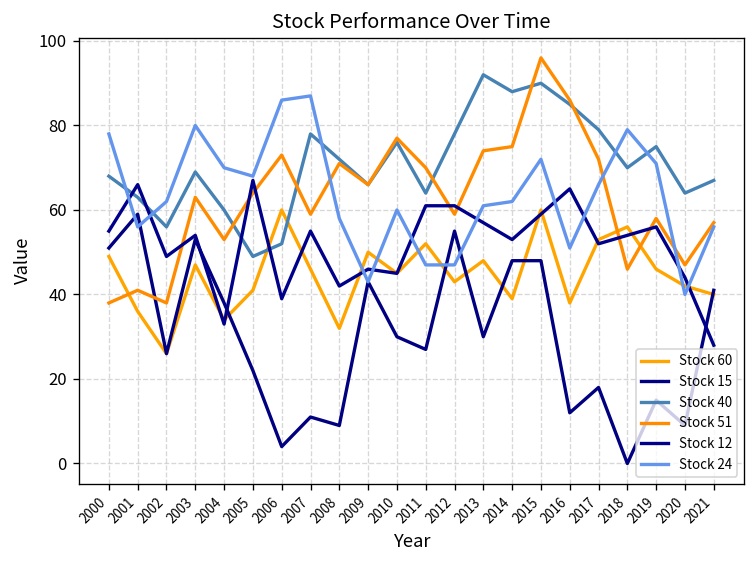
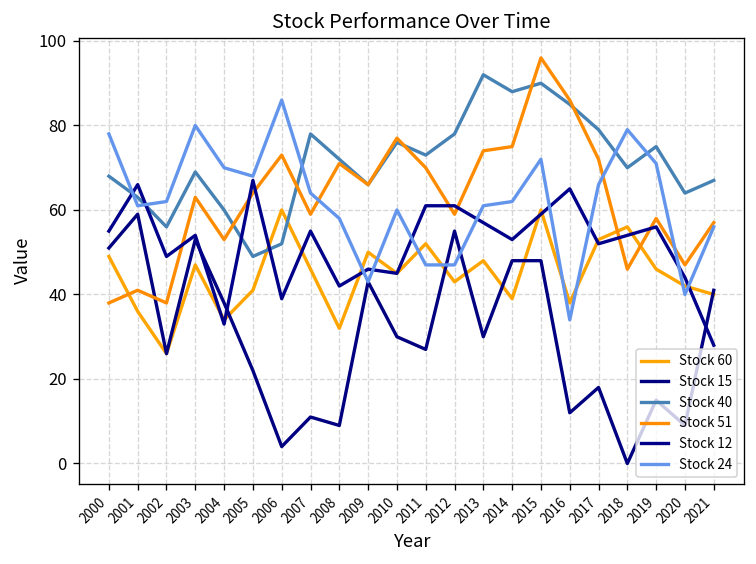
Stock 24, 2001: 56 -> 61
Stock 24, 2007: 87 -> 64
Stock 40, 2011: 64 -> 73
Stock 24, 2016: 51 -> 34
